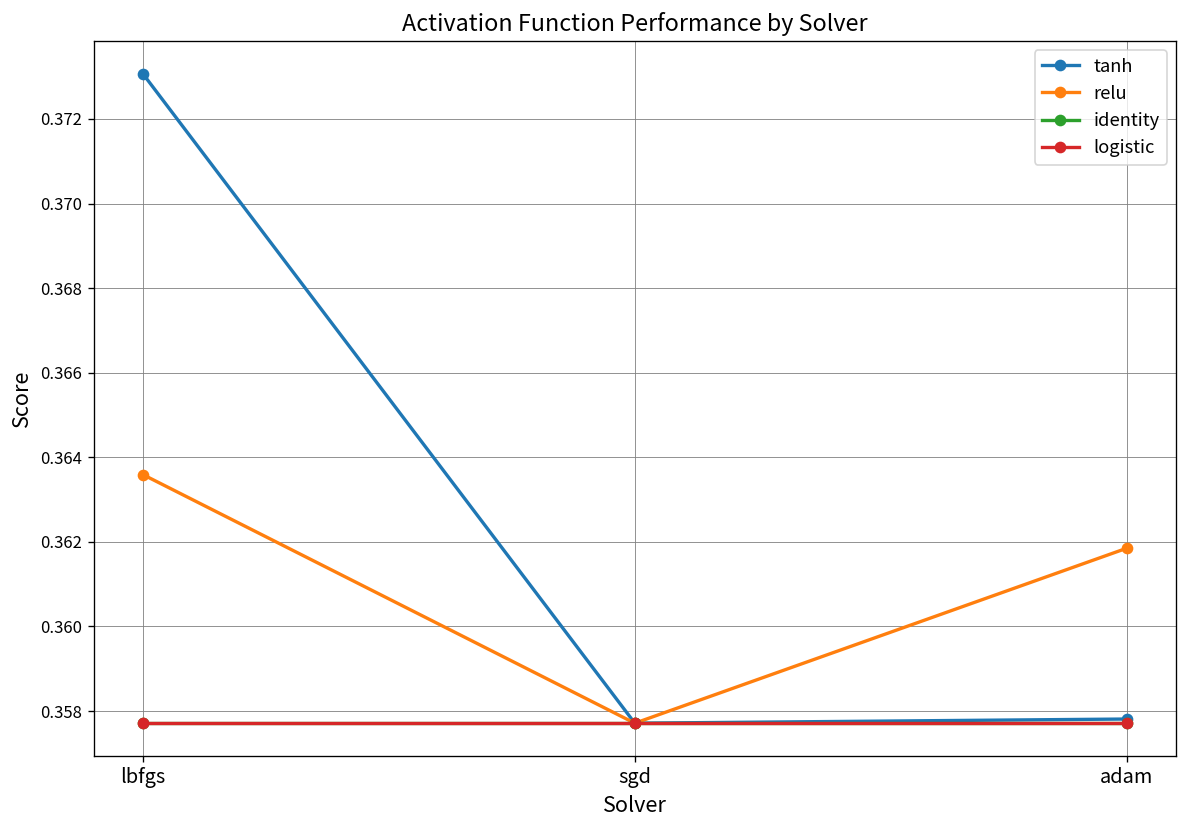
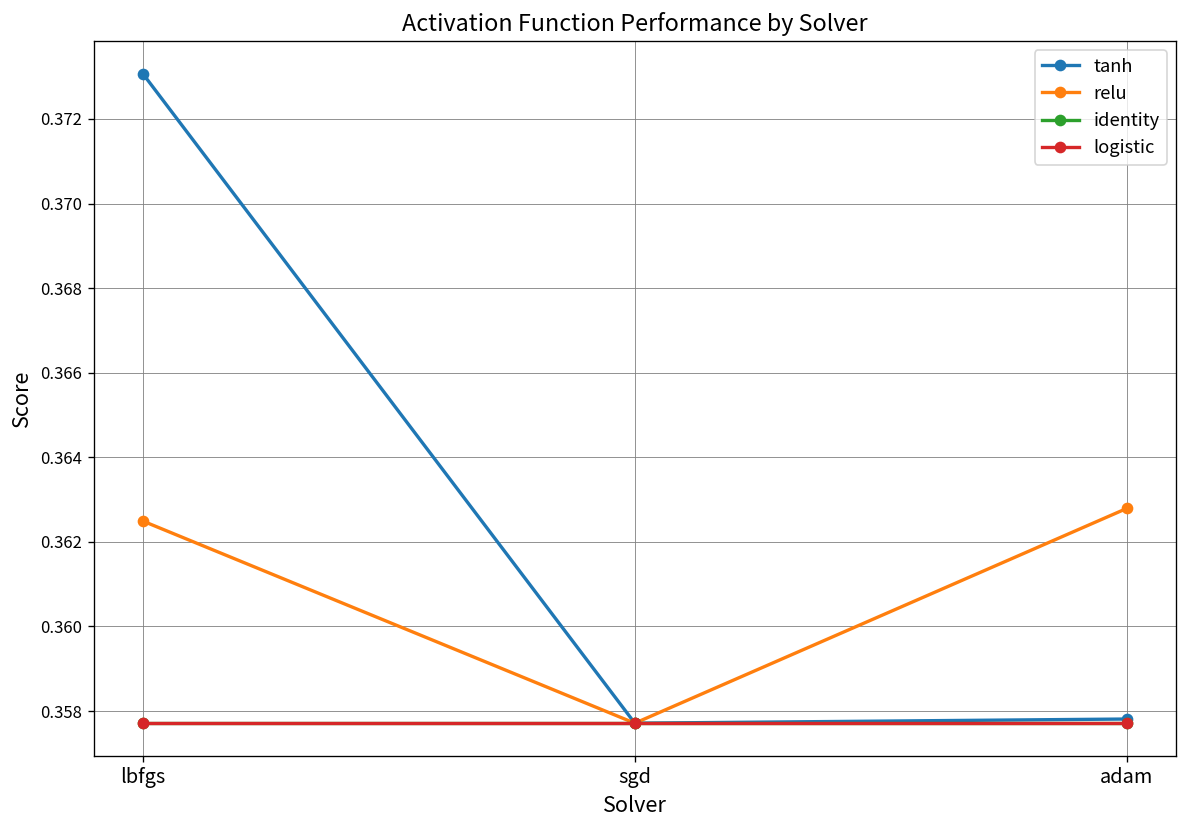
relu, lbfgs: 0.3636 -> 0.3625
relu, adam: 0.3619 -> 0.3628
